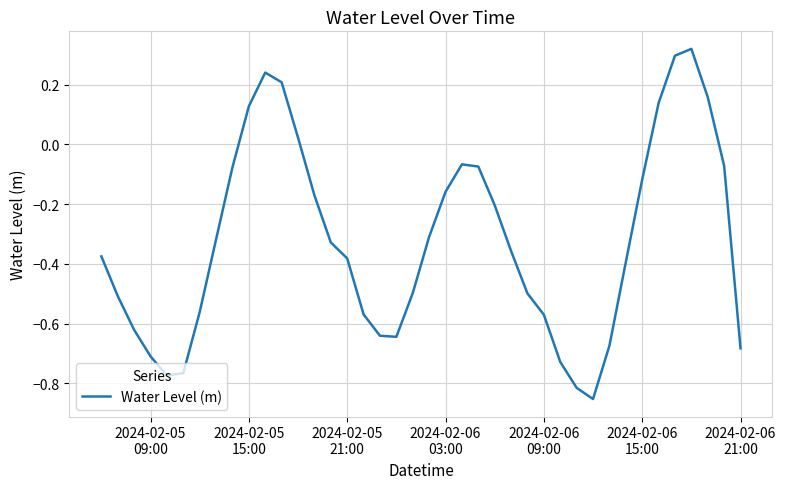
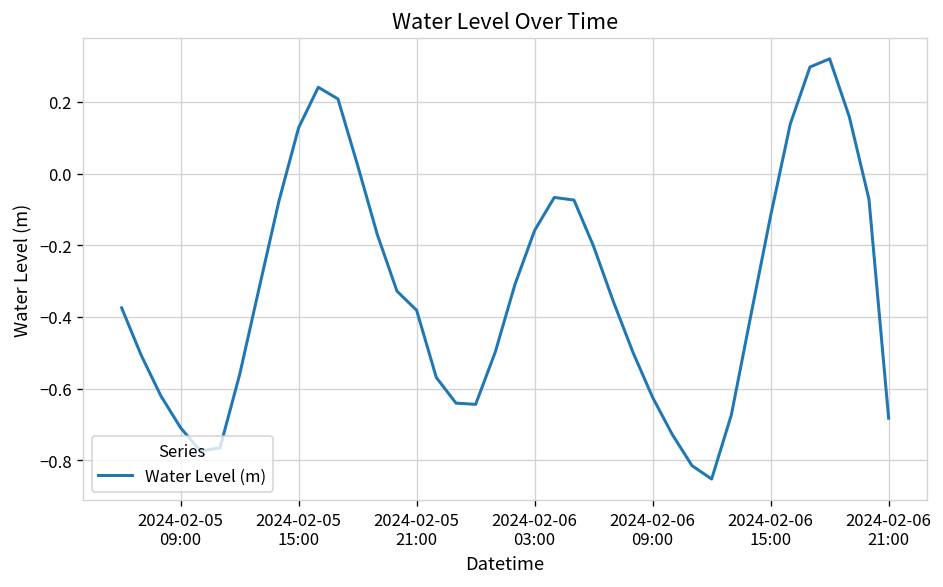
2024-02-06 09:00: -0.57 -> -0.62
